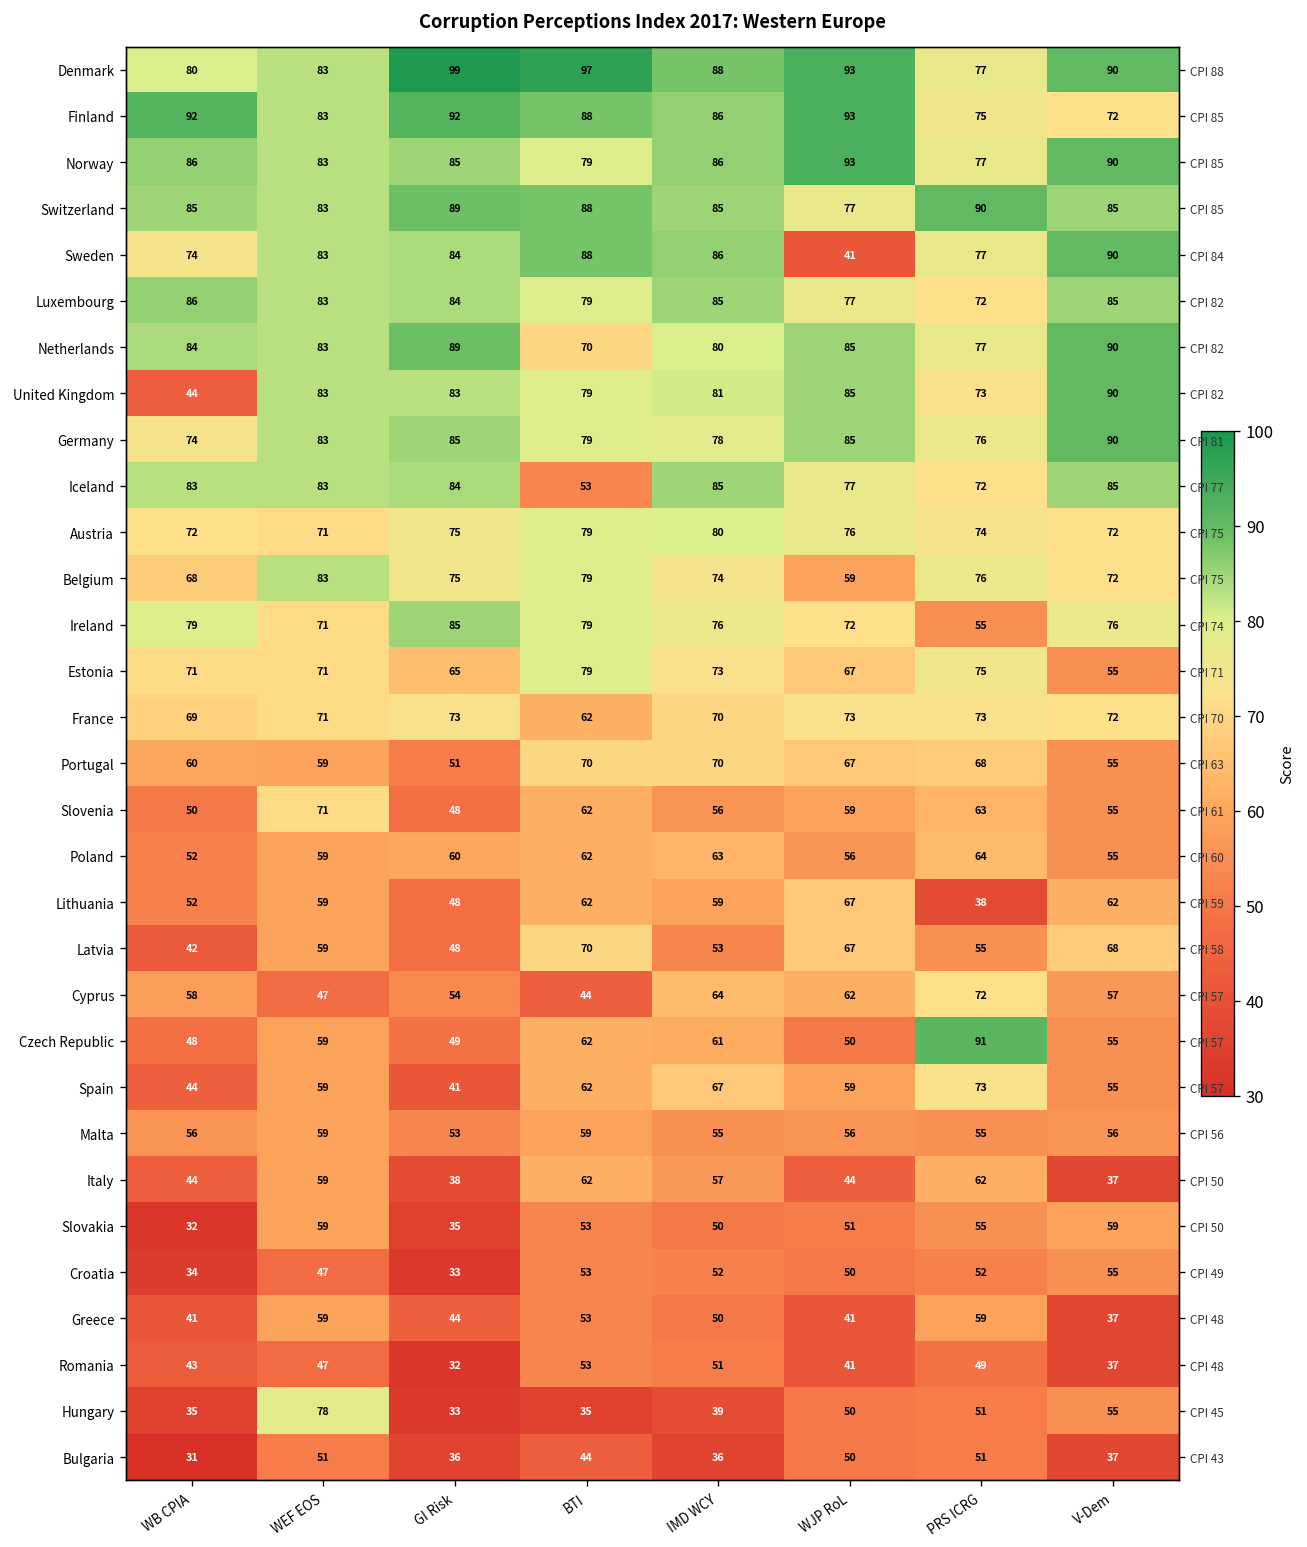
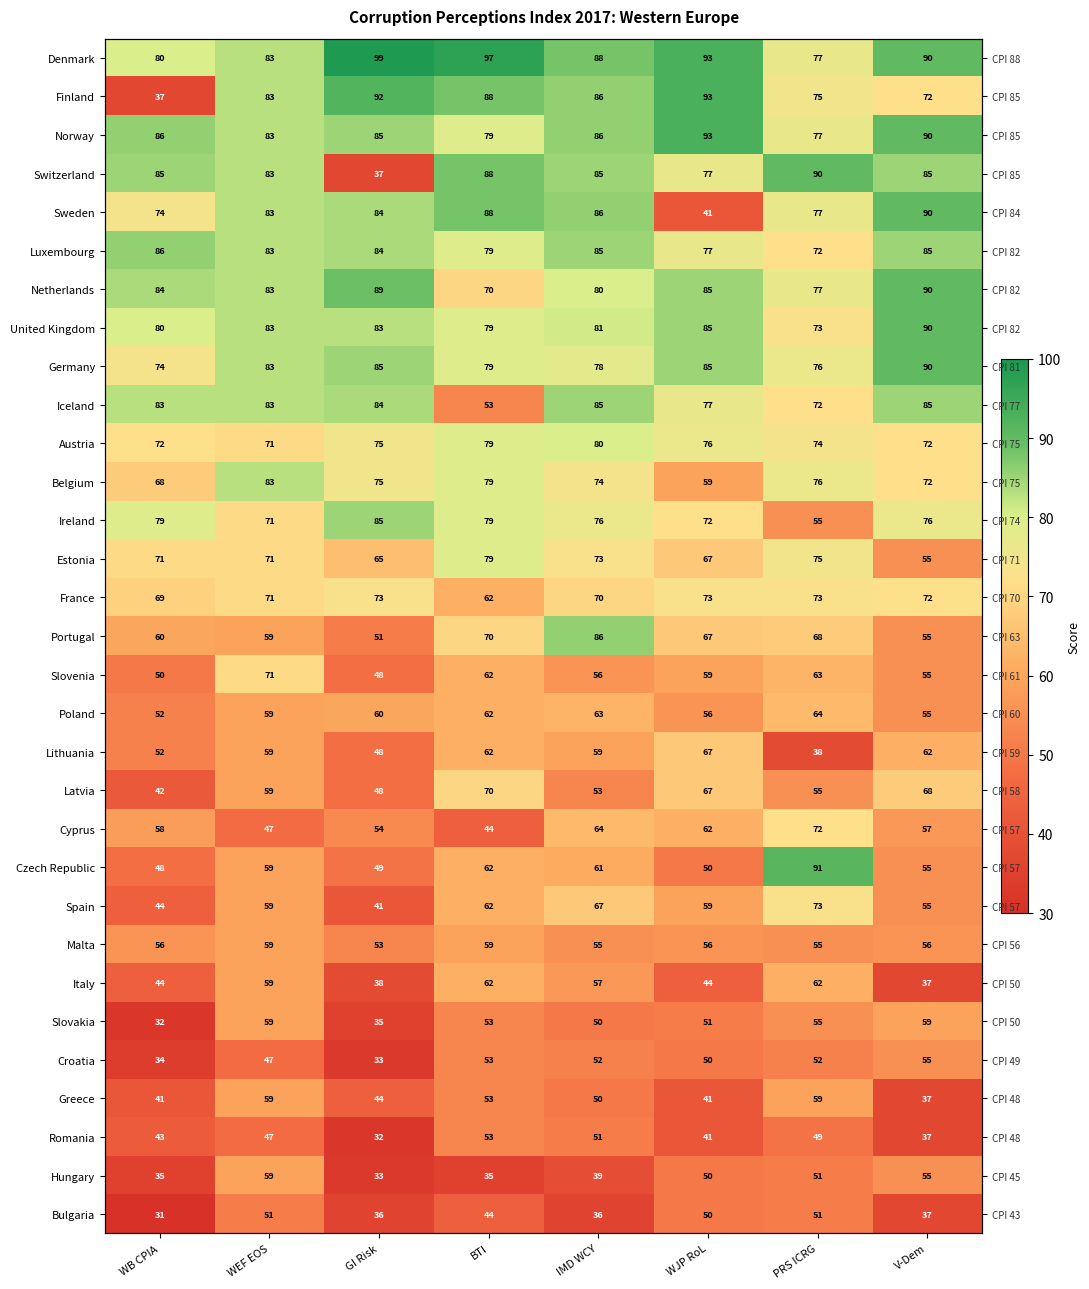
Finland, WB CPIA: 92 -> 37
Switzerland, GI Risk: 89 -> 37
United Kingdom, WB CPIA: 44 -> 80
Portugal, IMD WCY: 70 -> 86
Hungary, WEF EOS: 78 -> 59
